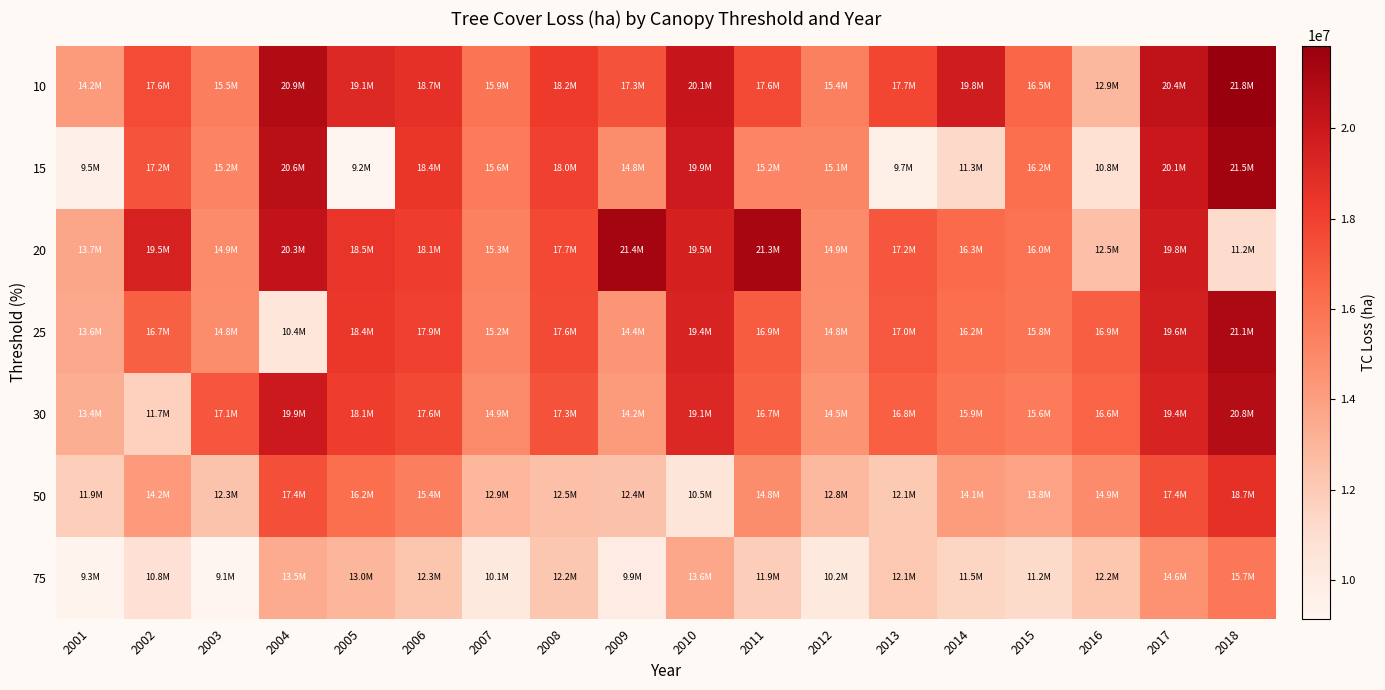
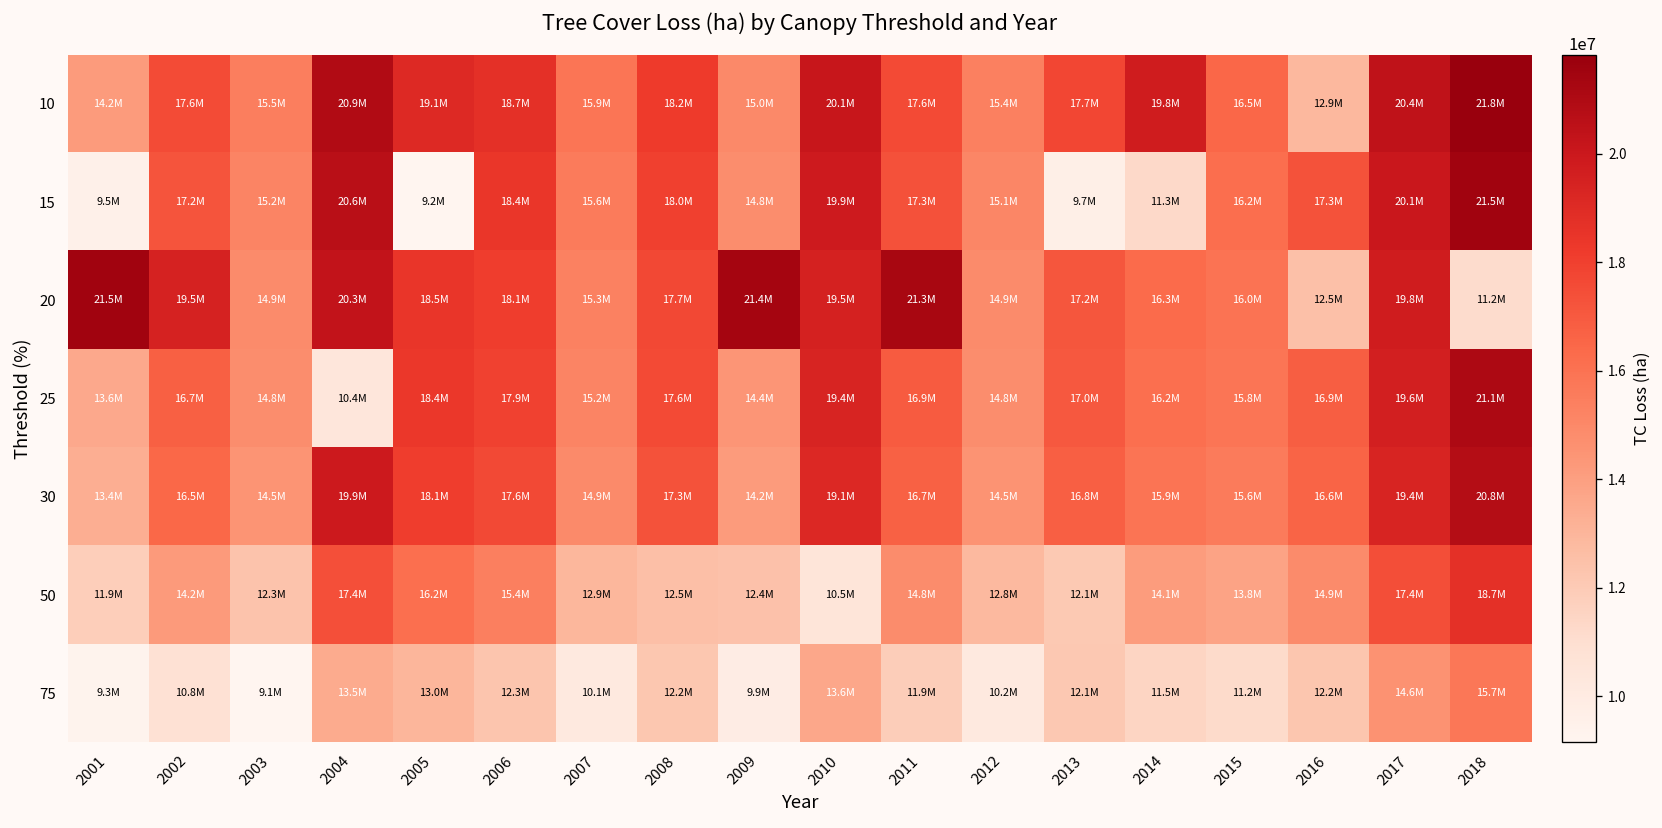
10, 2009: 17.3M -> 15.0M
15, 2011: 15.2M -> 17.3M
15, 2016: 10.8M -> 17.3M
20, 2001: 13.7M -> 21.5M
30, 2002: 11.7M -> 16.5M
30, 2003: 17.1M -> 14.5M
